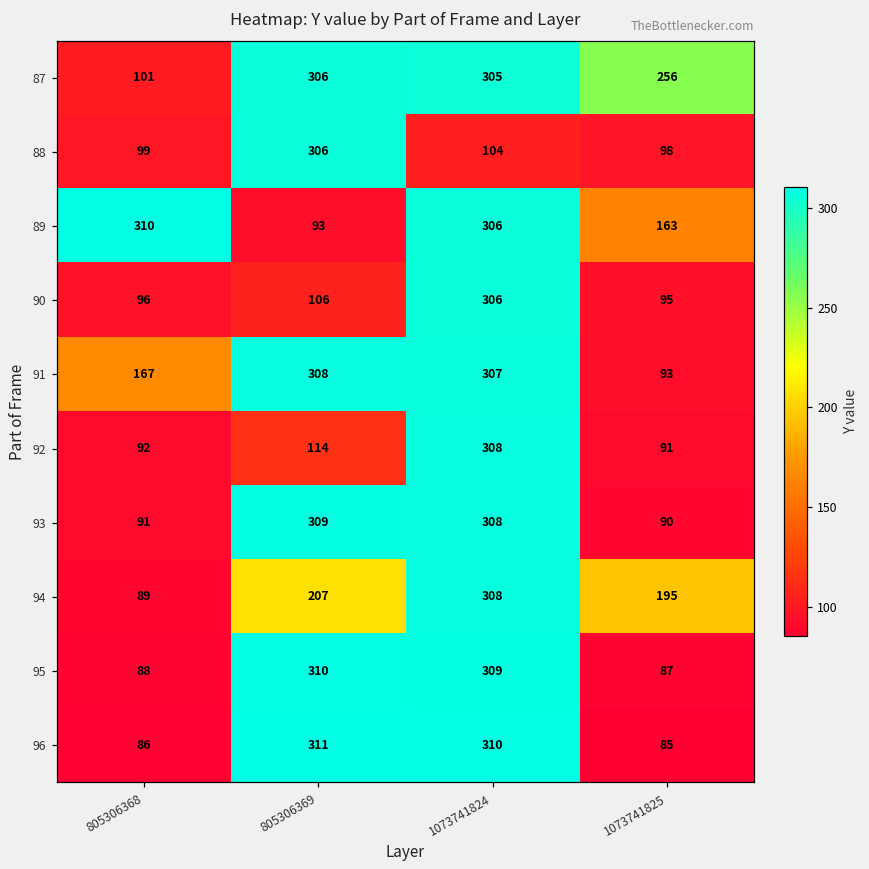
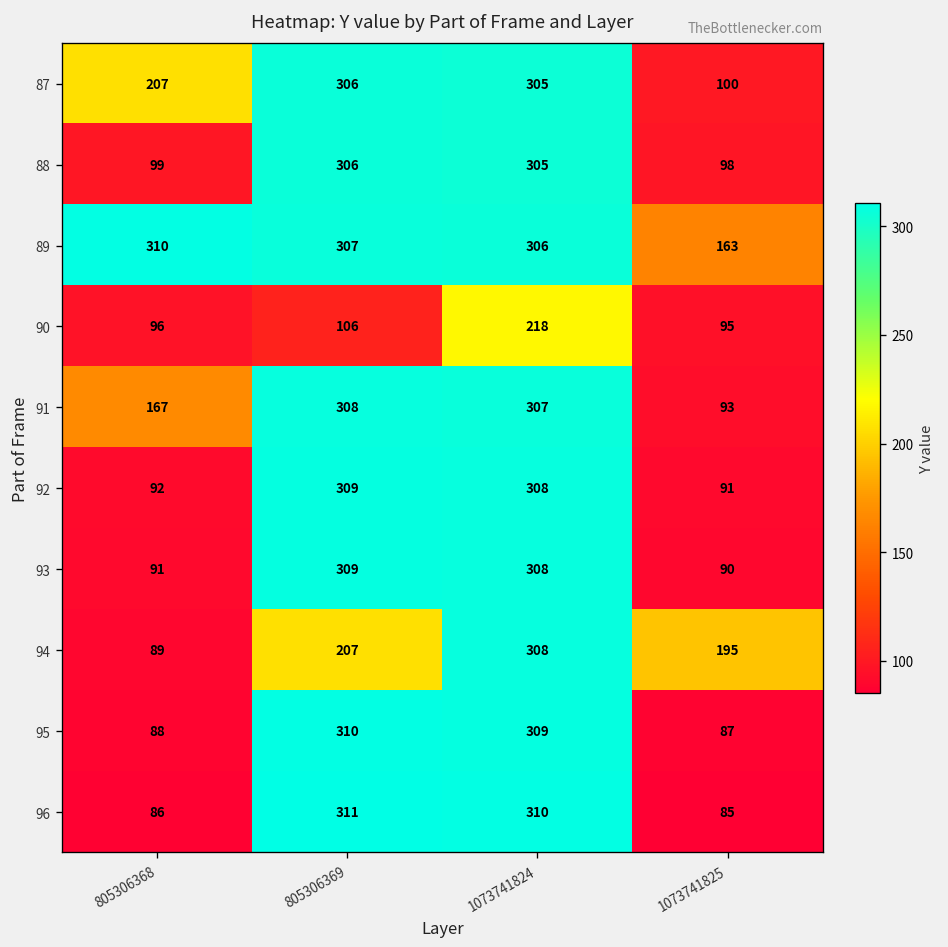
87, 805306368: 101 -> 207
87, 1073741825: 256 -> 100
88, 1073741824: 104 -> 305
89, 805306369: 93 -> 307
90, 1073741824: 306 -> 218
92, 805306369: 114 -> 309
